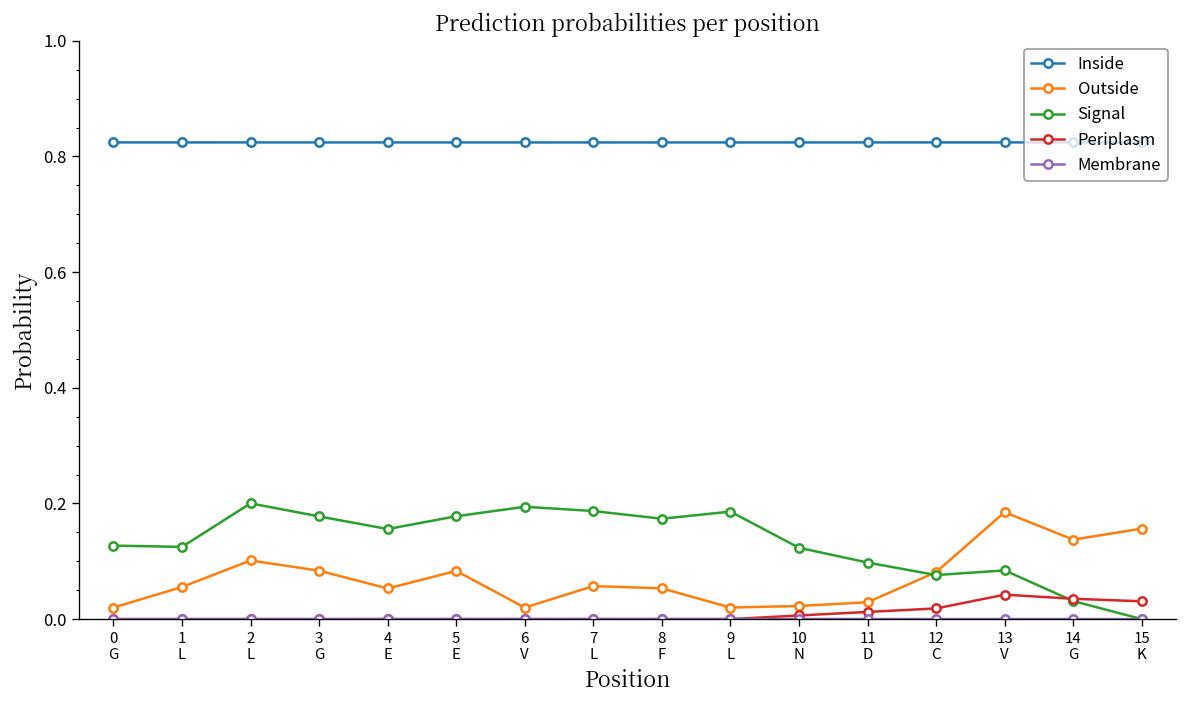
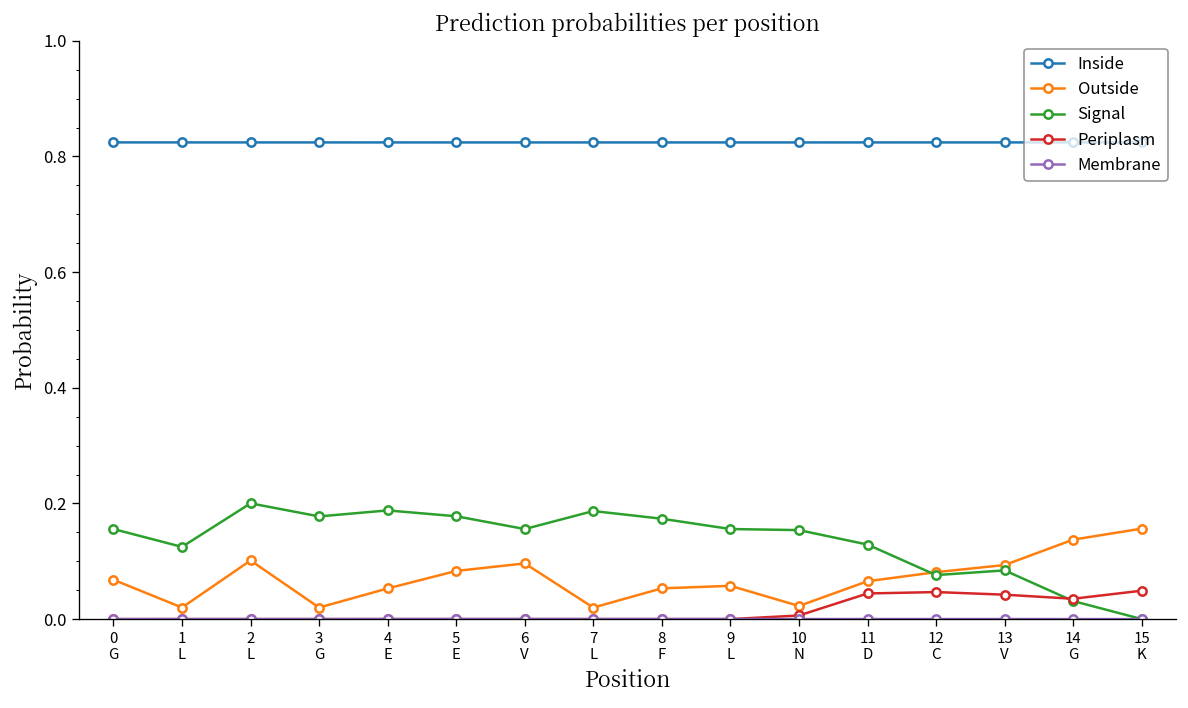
Outside, 0 G: 0.02 -> 0.07
Signal, 0 G: 0.13 -> 0.16
Outside, 1 L: 0.06 -> 0.02
Outside, 3 G: 0.08 -> 0.02
Signal, 4 E: 0.16 -> 0.19
Outside, 6 V: 0.02 -> 0.10
Signal, 6 V: 0.19 -> 0.16
Outside, 7 L: 0.06 -> 0.02
Outside, 9 L: 0.02 -> 0.06
Signal, 9 L: 0.19 -> 0.16
Signal, 10 N: 0.12 -> 0.15
Outside, 11 D: 0.03 -> 0.07
Signal, 11 D: 0.10 -> 0.13
Periplasm, 11 D: 0.01 -> 0.04
Periplasm, 12 C: 0.02 -> 0.05
Outside, 13 V: 0.18 -> 0.09
Periplasm, 15 K: 0.03 -> 0.05
